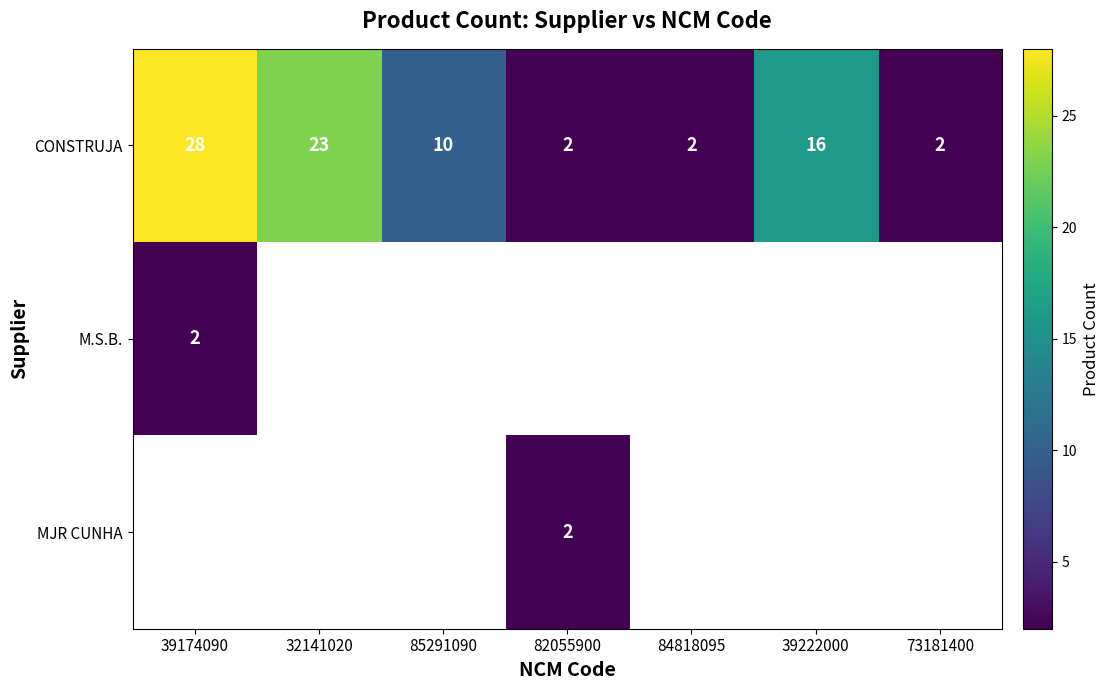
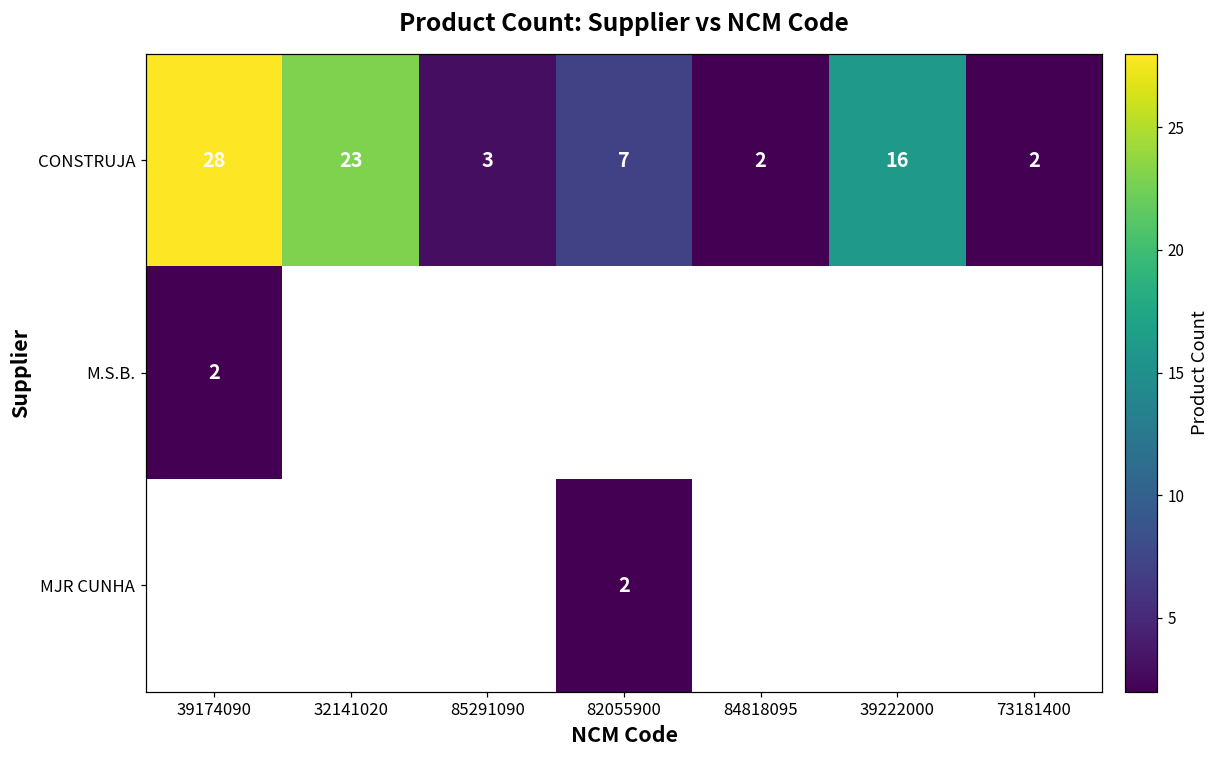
CONSTRUJA, 85291090: 10 -> 3
CONSTRUJA, 82055900: 2 -> 7
